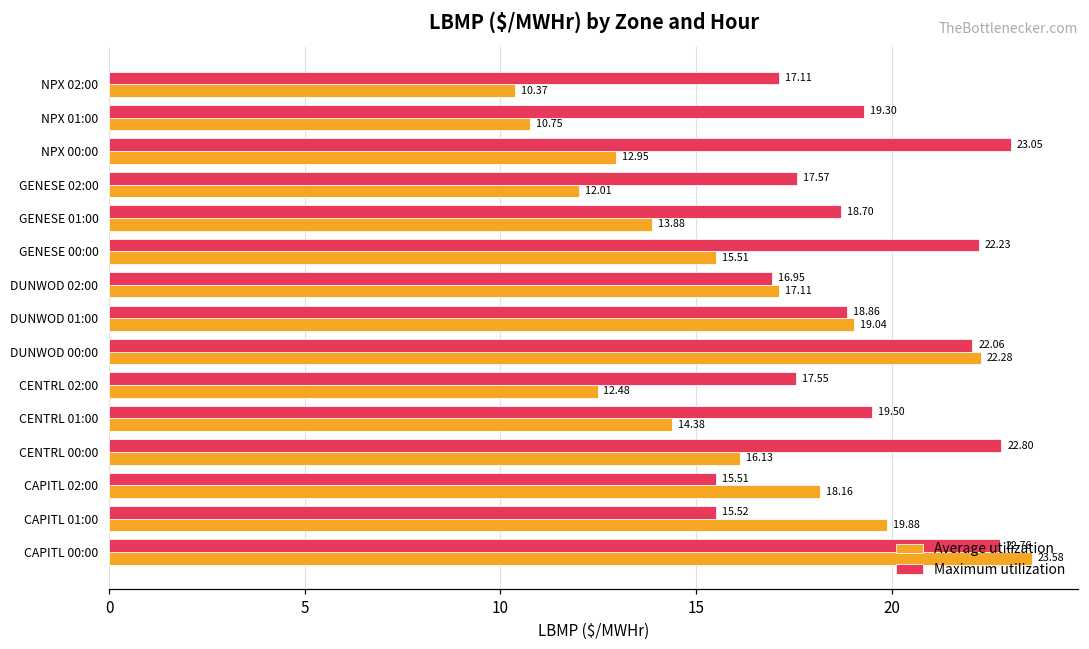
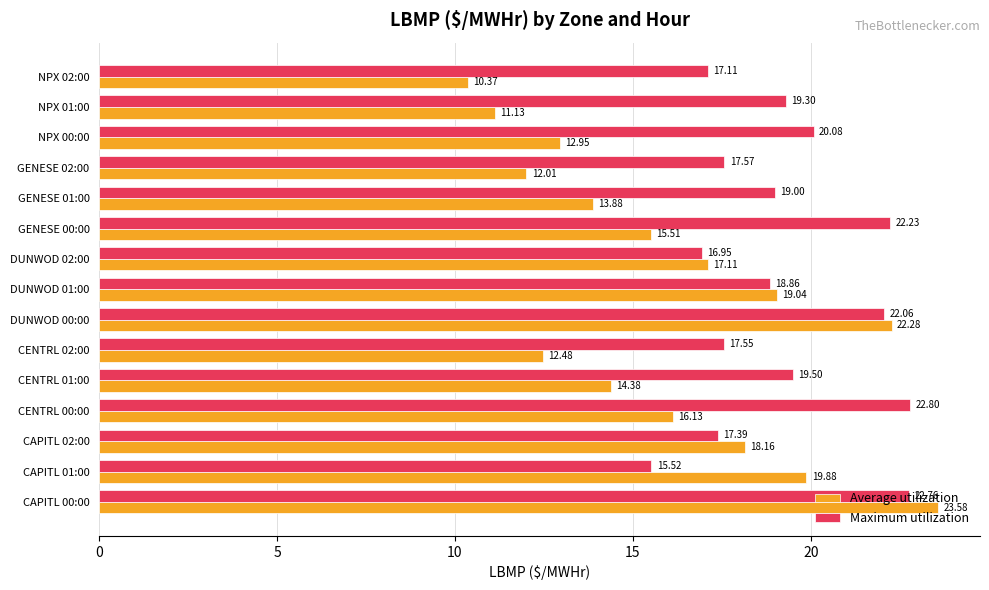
Average utilization, NPX 01:00: 10.75 -> 11.13
Maximum utilization, NPX 00:00: 23.05 -> 20.08
Maximum utilization, GENESE 01:00: 18.70 -> 19.00
Maximum utilization, CAPITL 02:00: 15.51 -> 17.39
